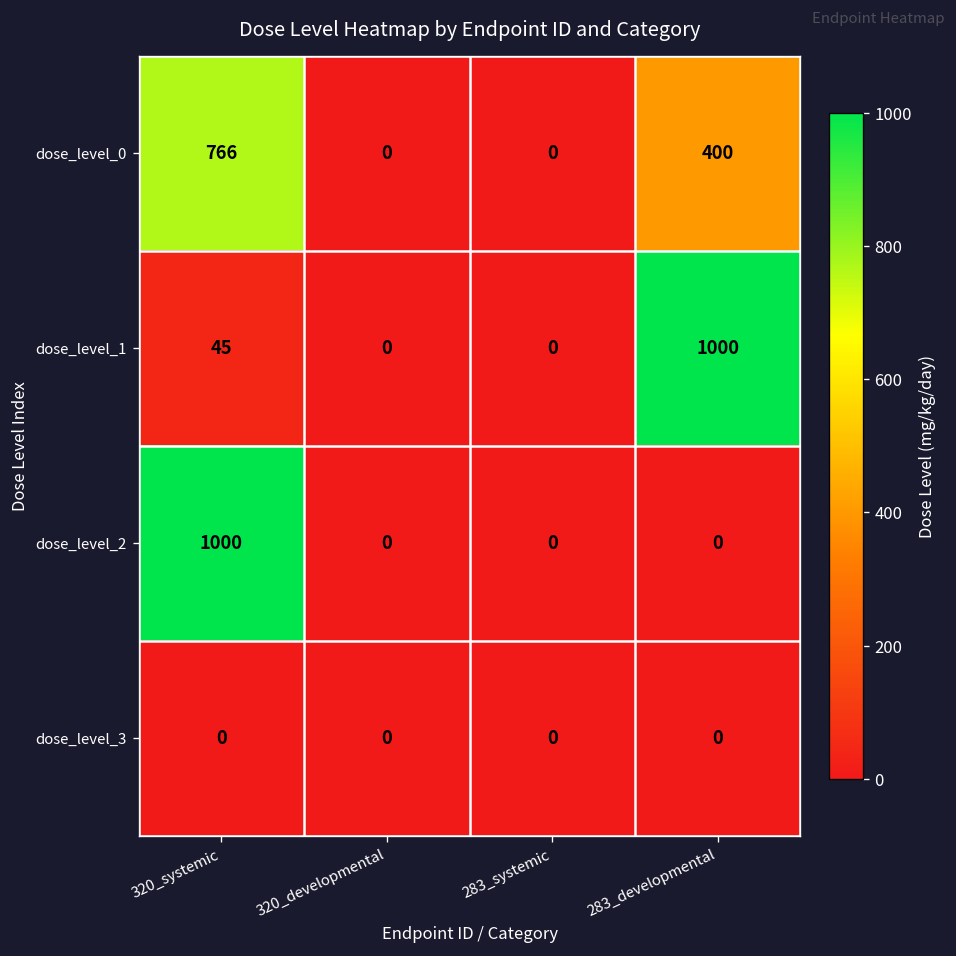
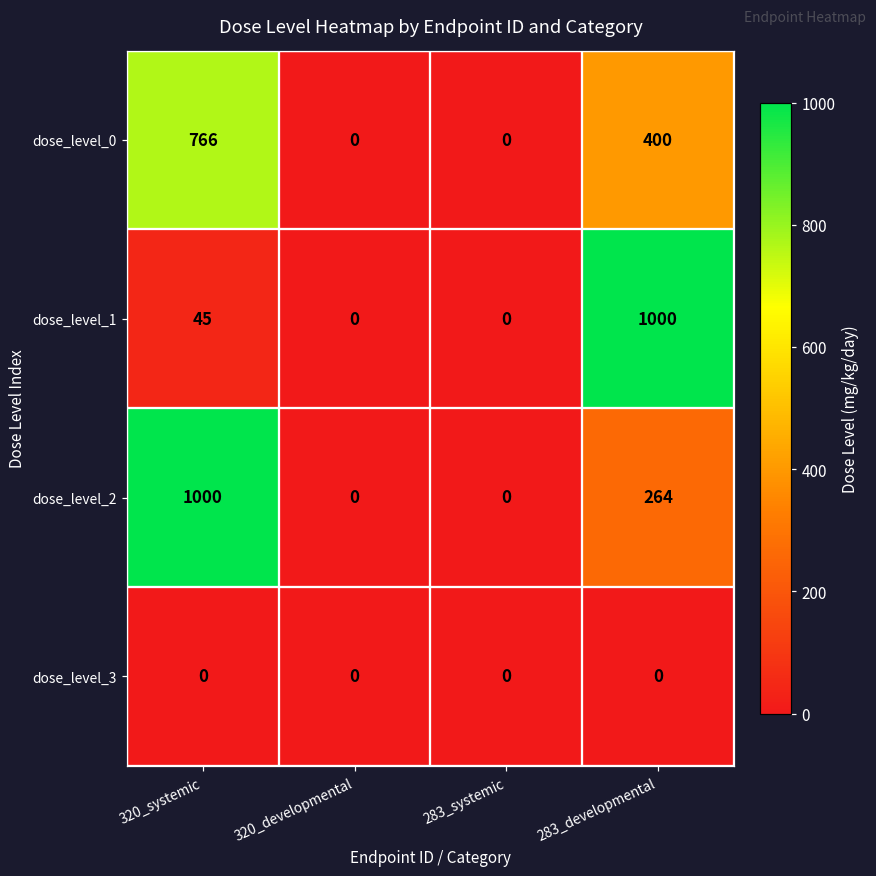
dose_level_2, 283_developmental: 0 -> 264
